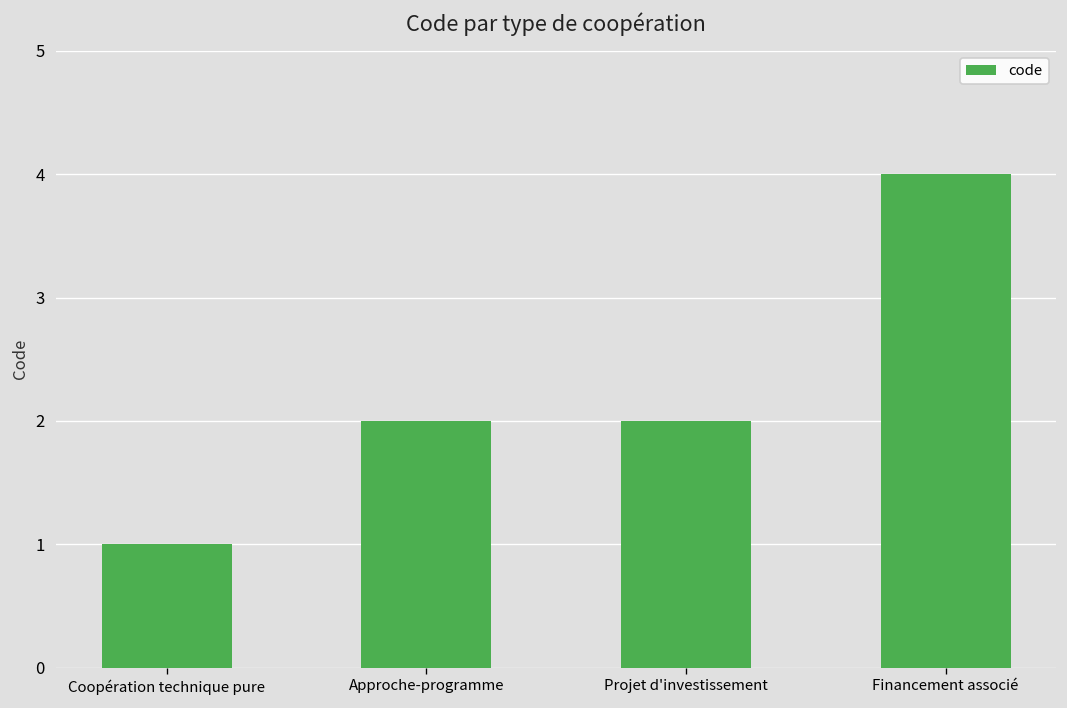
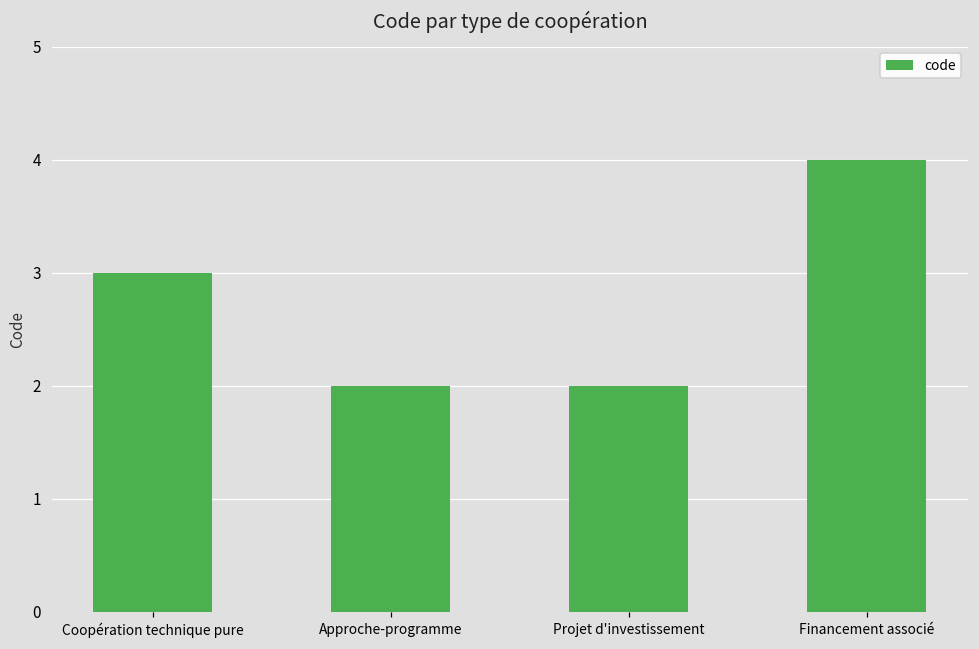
Coopération technique pure: 1 -> 3
